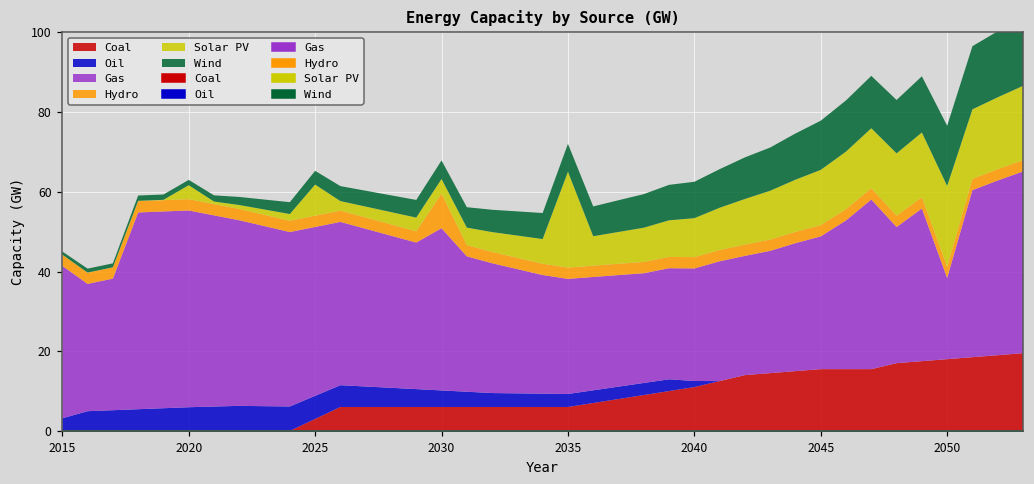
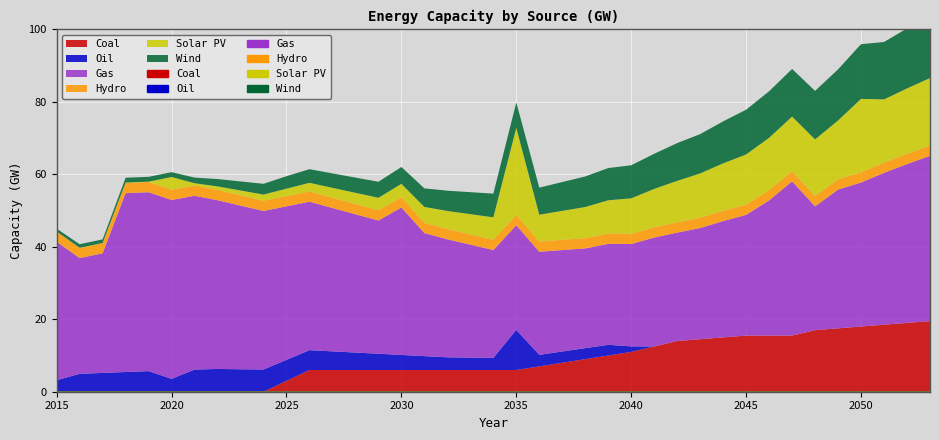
Oil, 2020: 6 -> 4
Solar PV, 2025: 8 -> 2
Hydro, 2030: 9 -> 3
Oil, 2035: 3 -> 11
Gas, 2050: 20 -> 40
